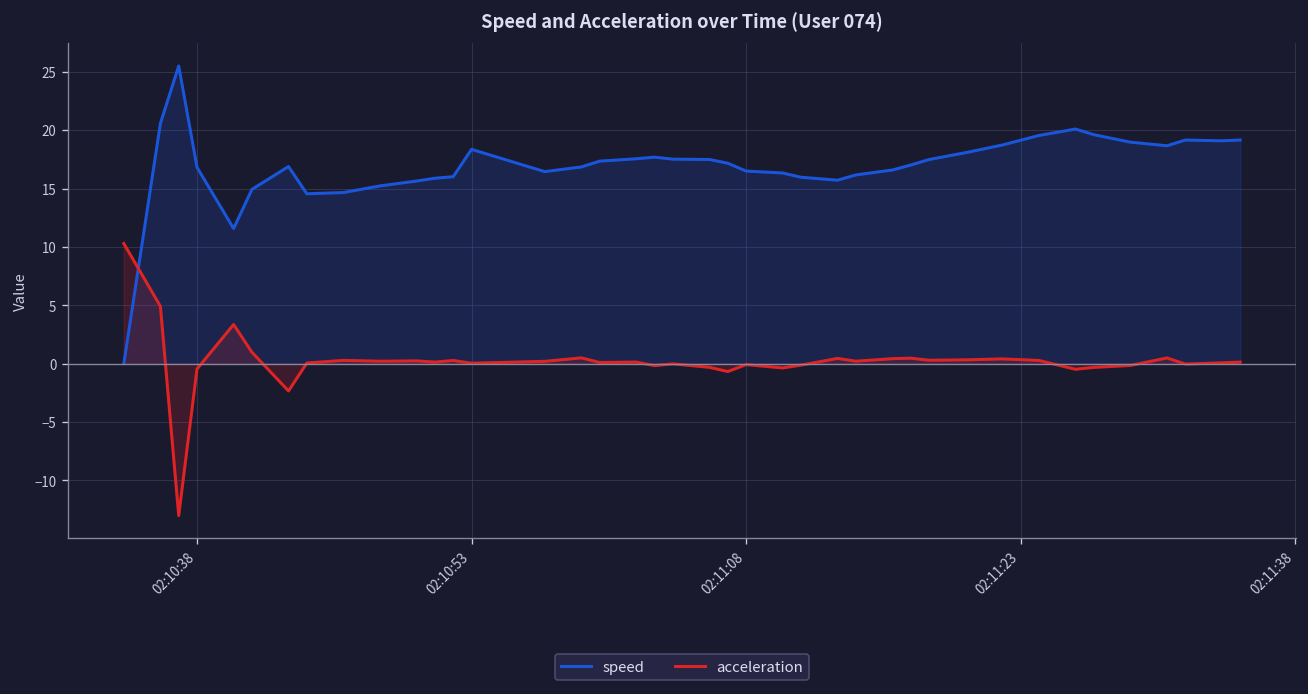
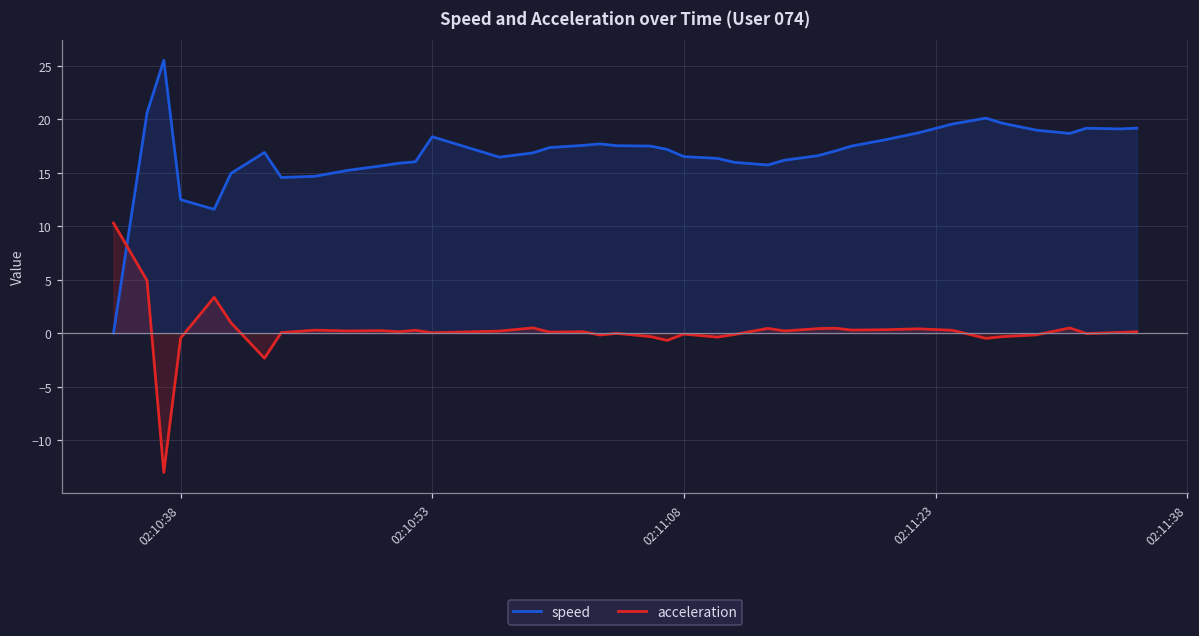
speed, 02:10:38: 17 -> 12
